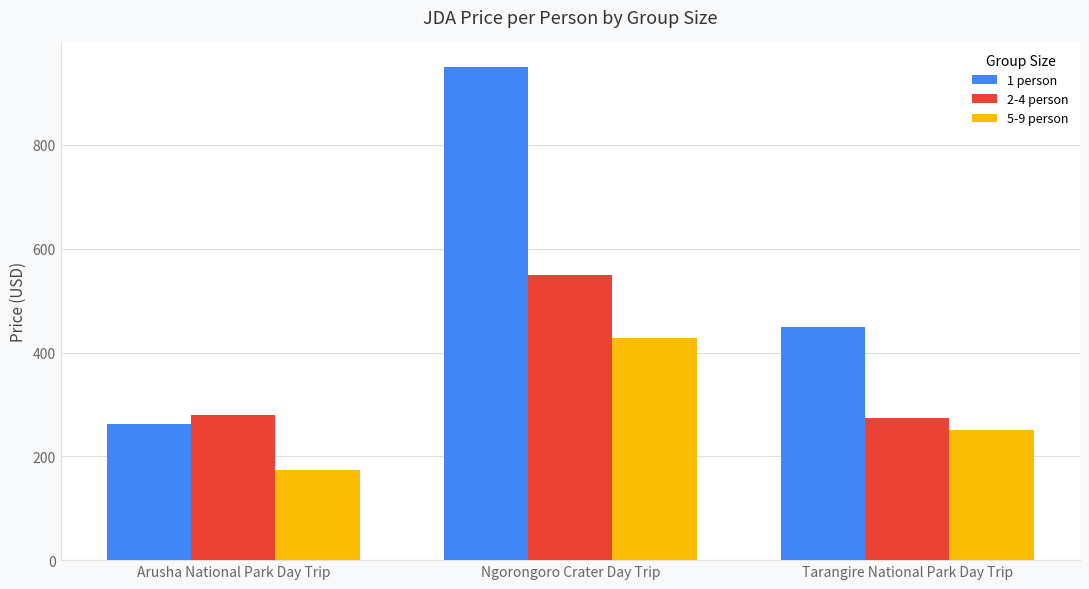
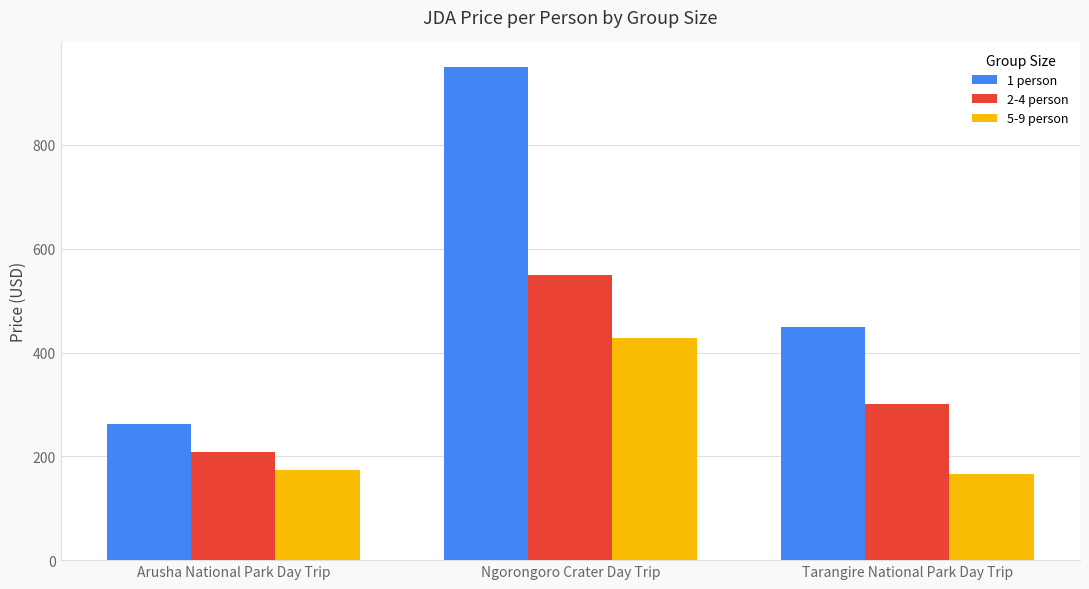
2-4 person, Arusha National Park Day Trip: 280 -> 210
2-4 person, Tarangire National Park Day Trip: 270 -> 300
5-9 person, Tarangire National Park Day Trip: 250 -> 170
